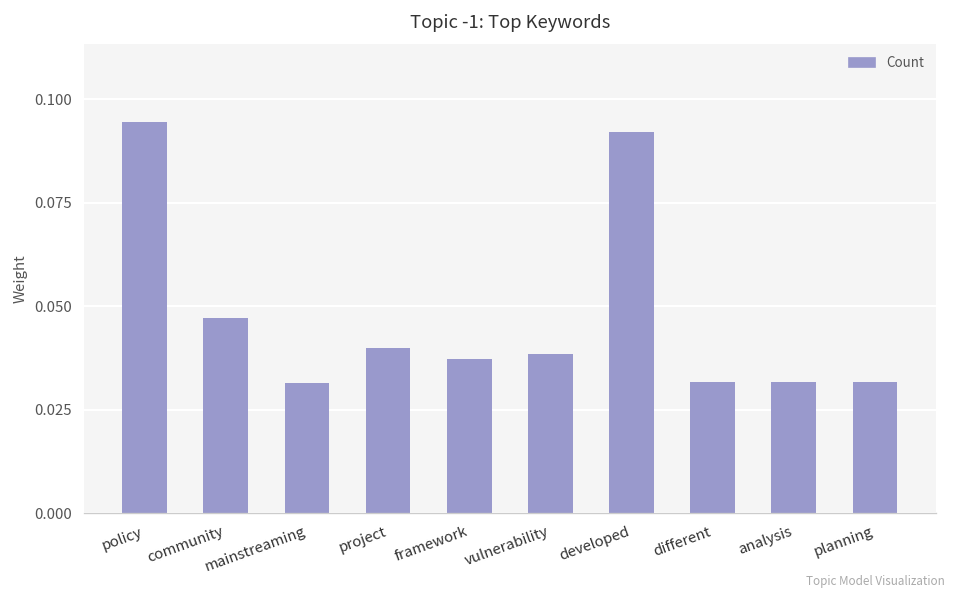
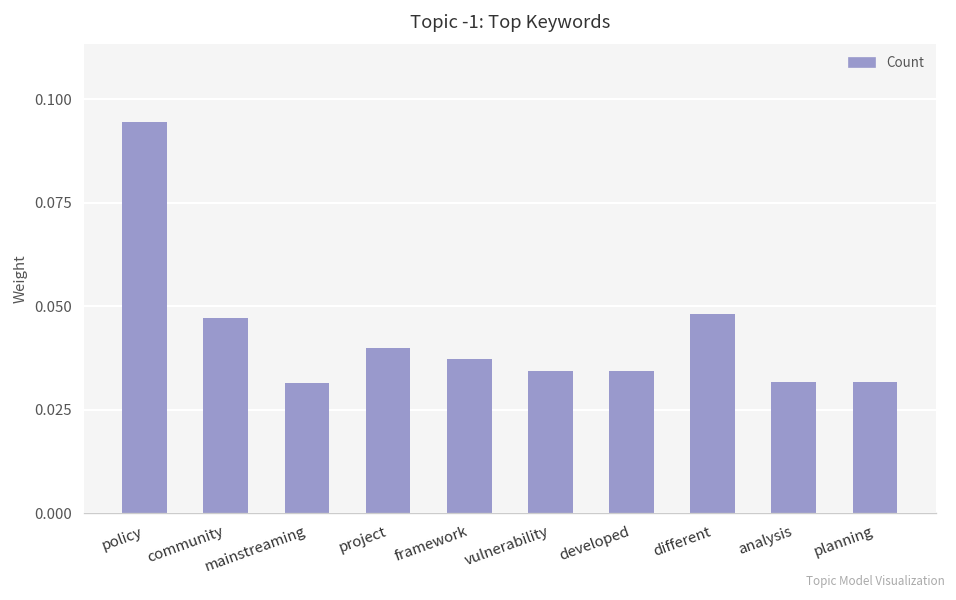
vulnerability: 0.038 -> 0.034
developed: 0.092 -> 0.034
different: 0.032 -> 0.048
